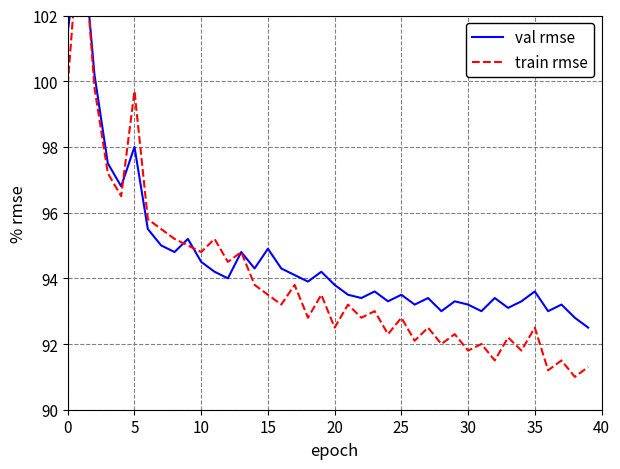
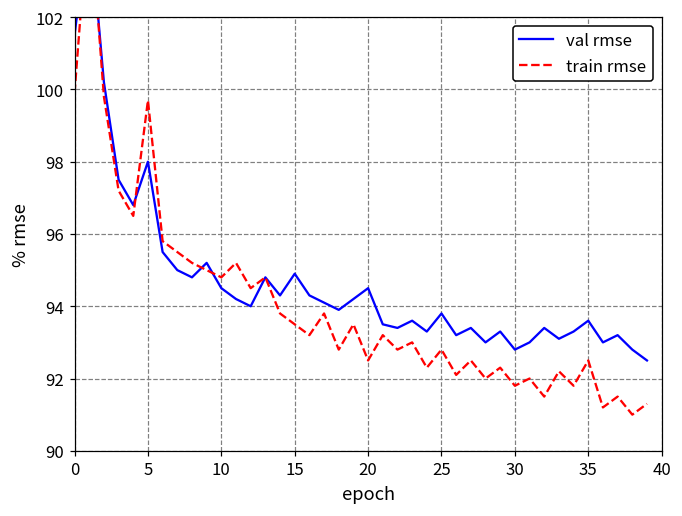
val rmse, 20: 93.8 -> 94.5
val rmse, 25: 93.5 -> 93.8
val rmse, 30: 93.2 -> 92.8
